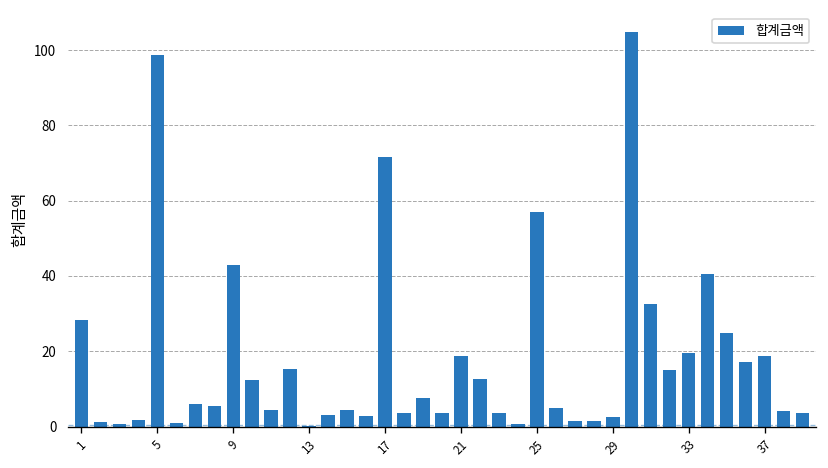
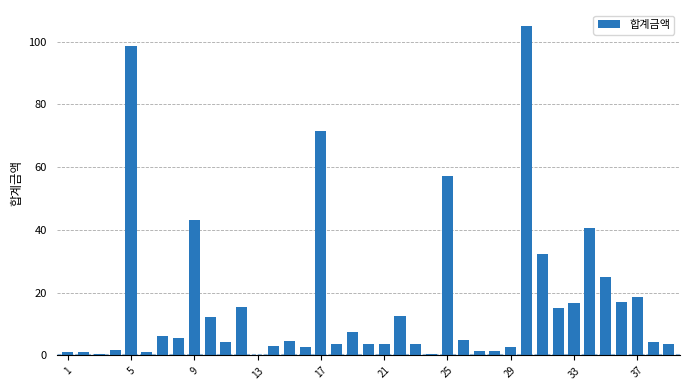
1: 28 -> 1
21: 19 -> 4
33: 20 -> 17
